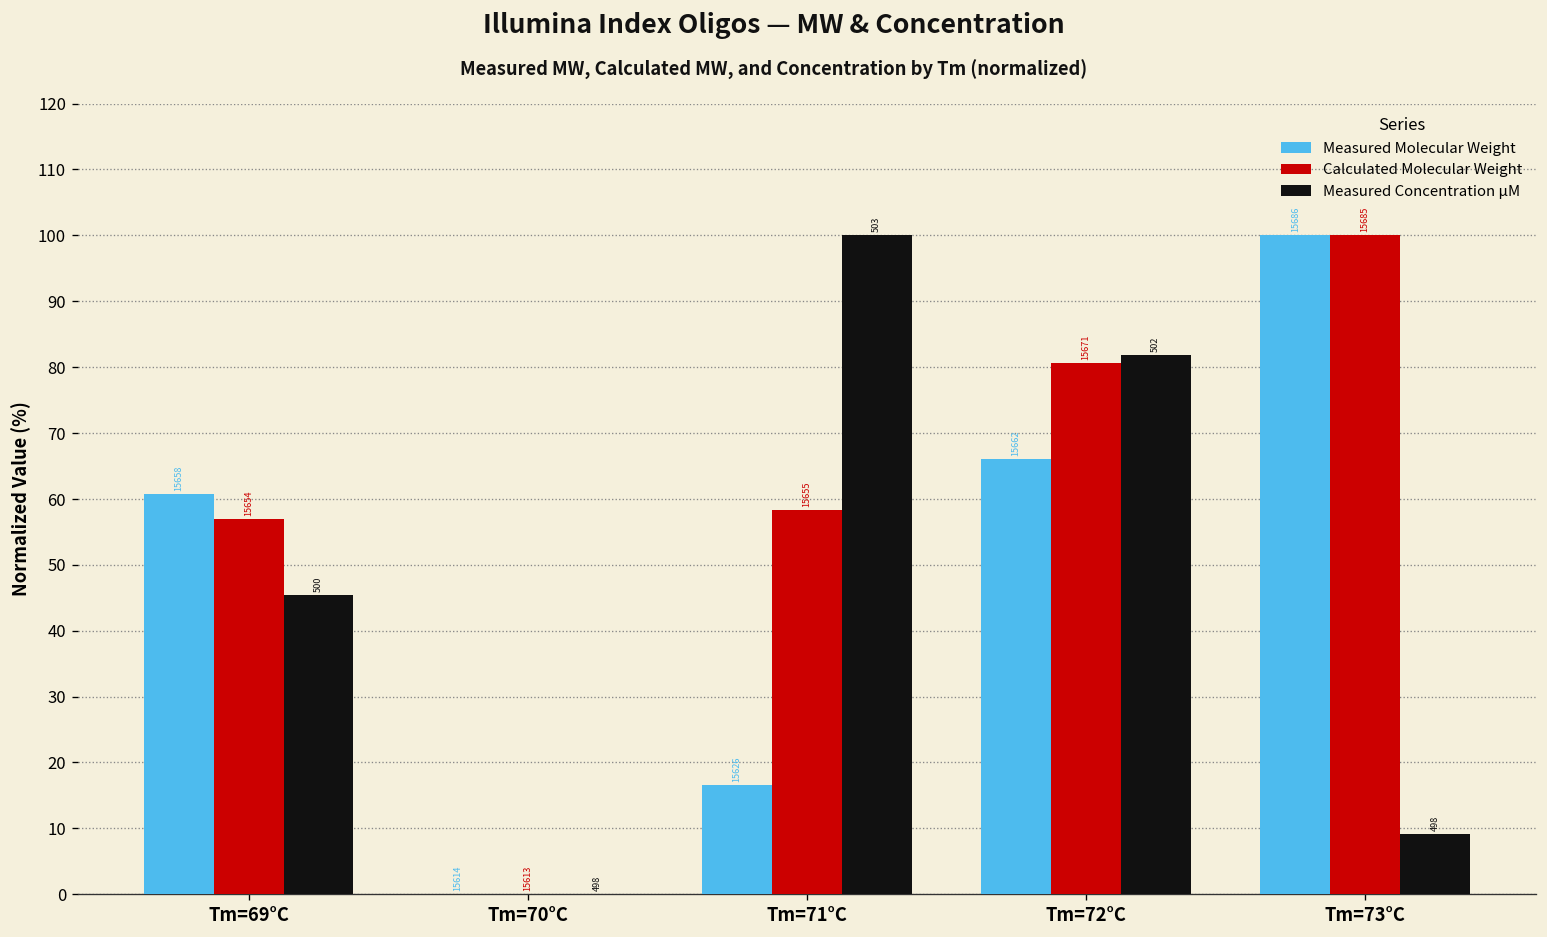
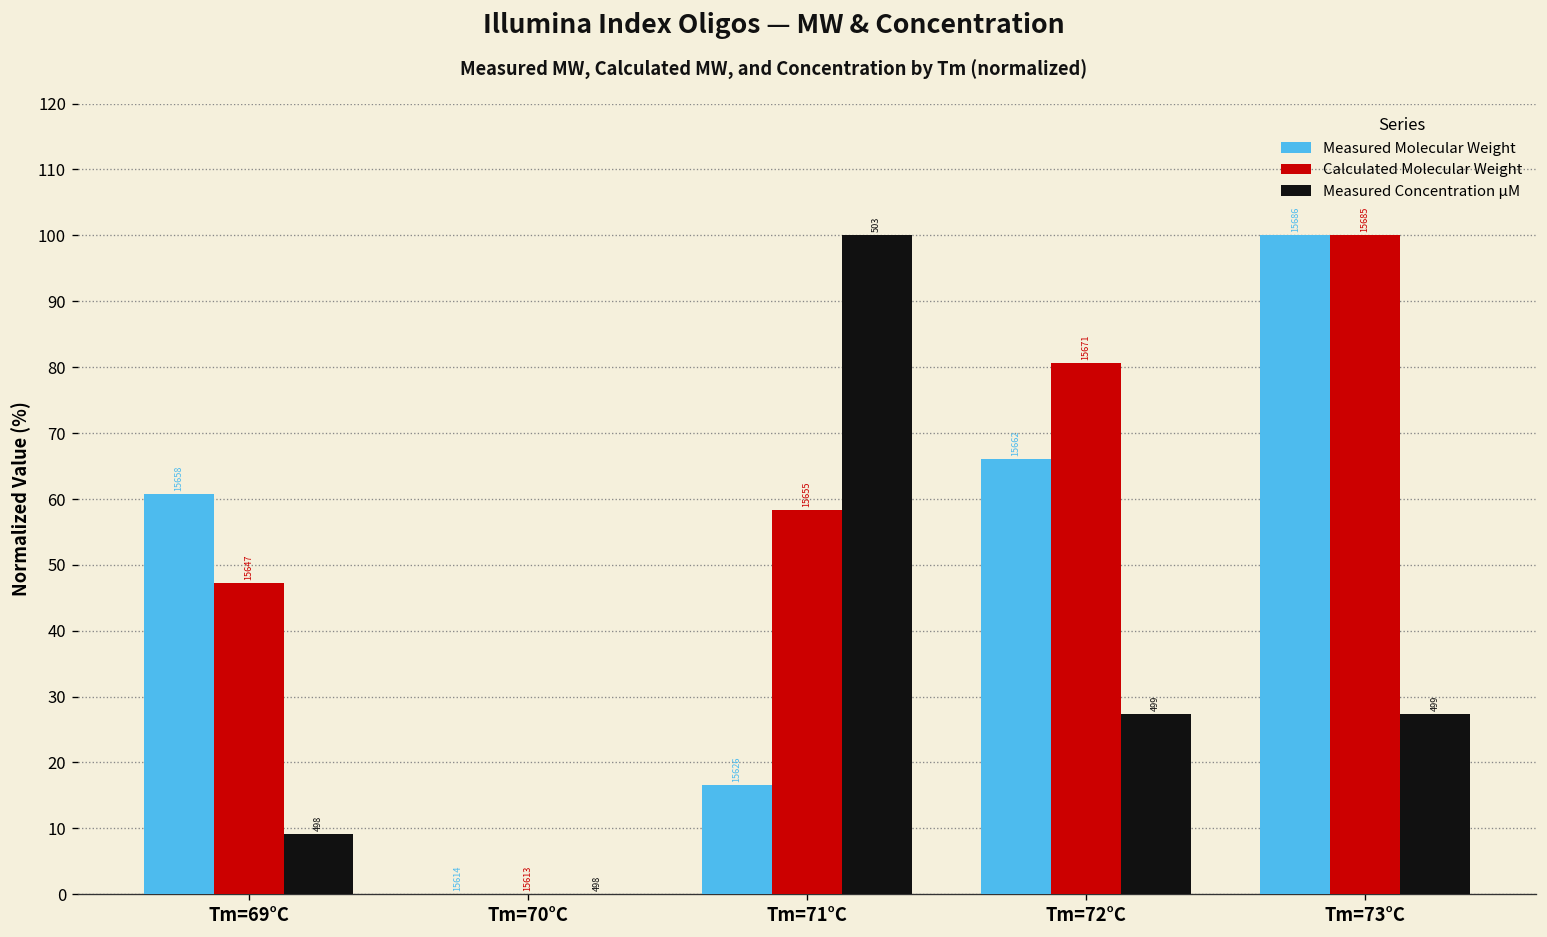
Calculated Molecular Weight, Tm=69°C: 15654 -> 15647
Measured Concentration µM, Tm=69°C: 500 -> 498
Measured Concentration µM, Tm=72°C: 502 -> 499
Measured Concentration µM, Tm=73°C: 498 -> 499
